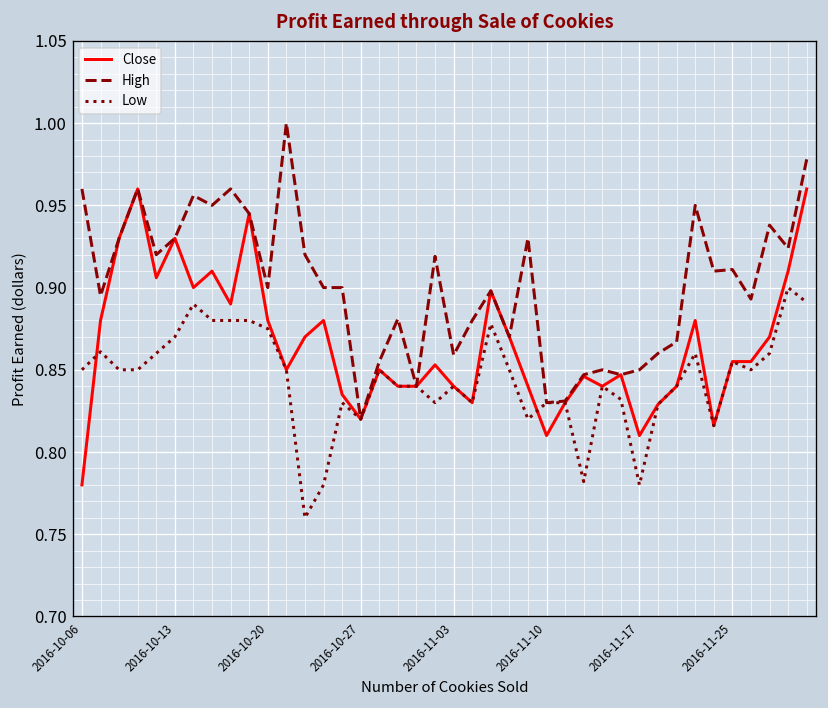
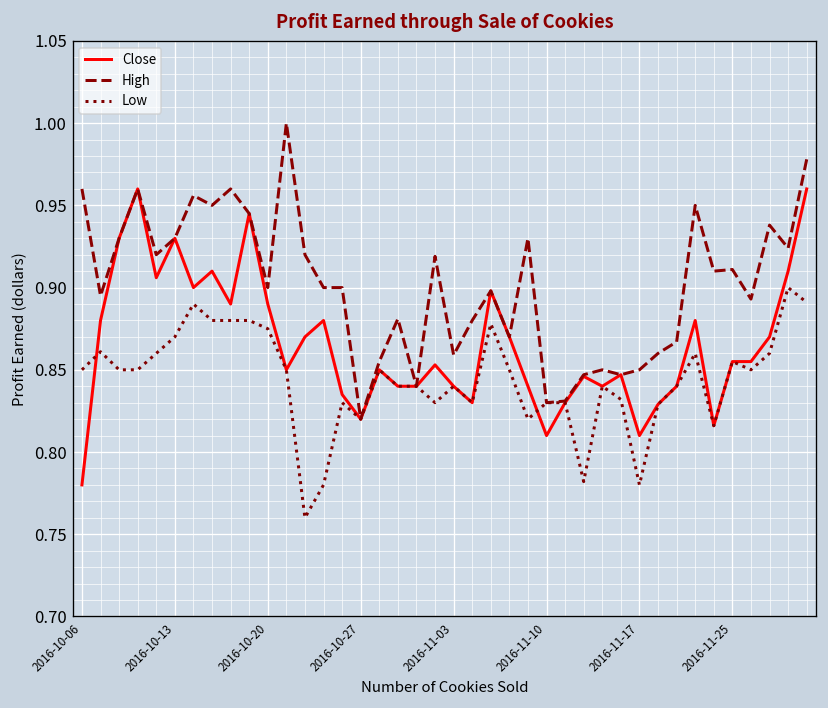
Close, 2016-10-20: 0.88 -> 0.89
